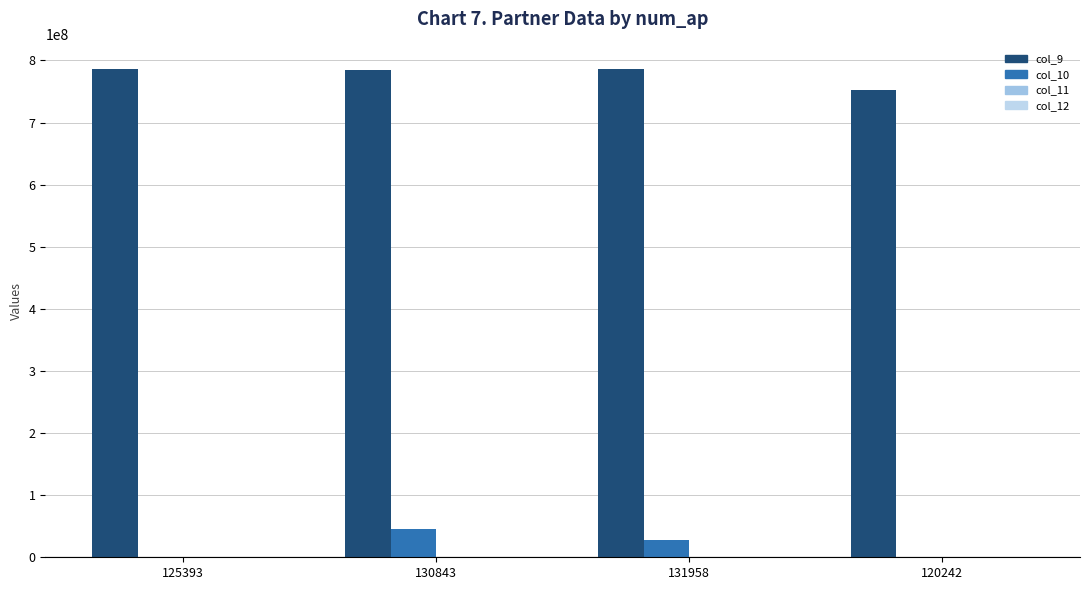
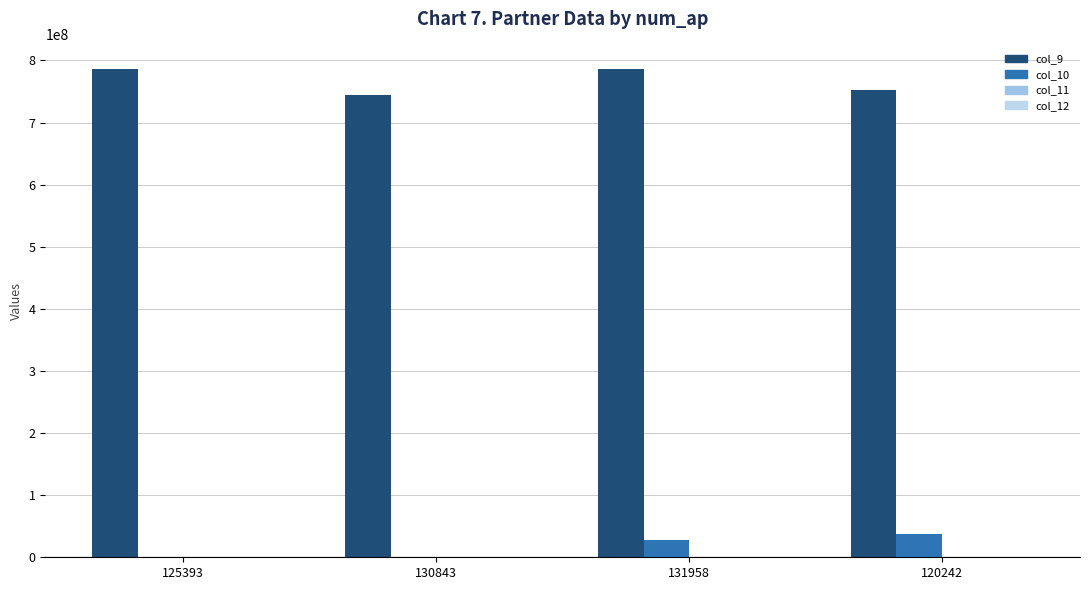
col_9, 130843: 780000000 -> 740000000
col_10, 130843: 50000000 -> 0
col_10, 120242: 0 -> 40000000
